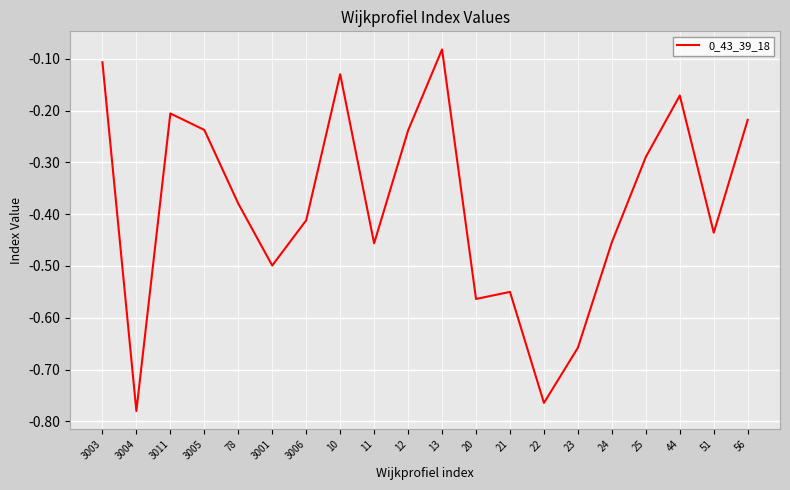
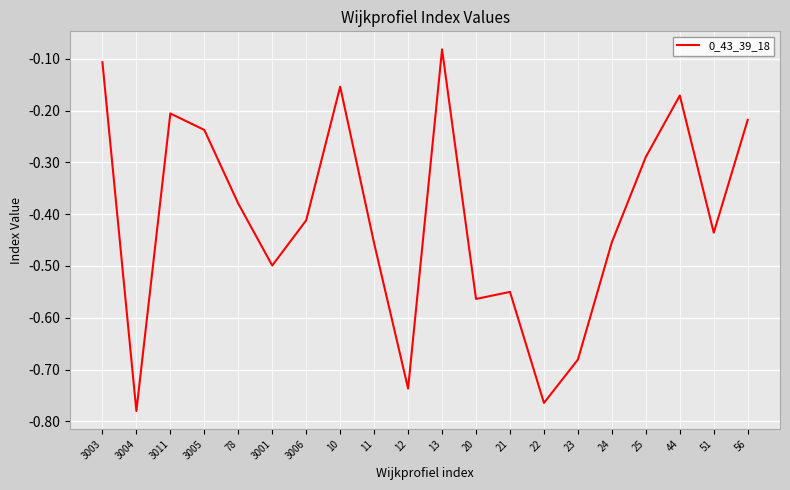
10: -0.13 -> -0.15
12: -0.24 -> -0.74
23: -0.66 -> -0.68
